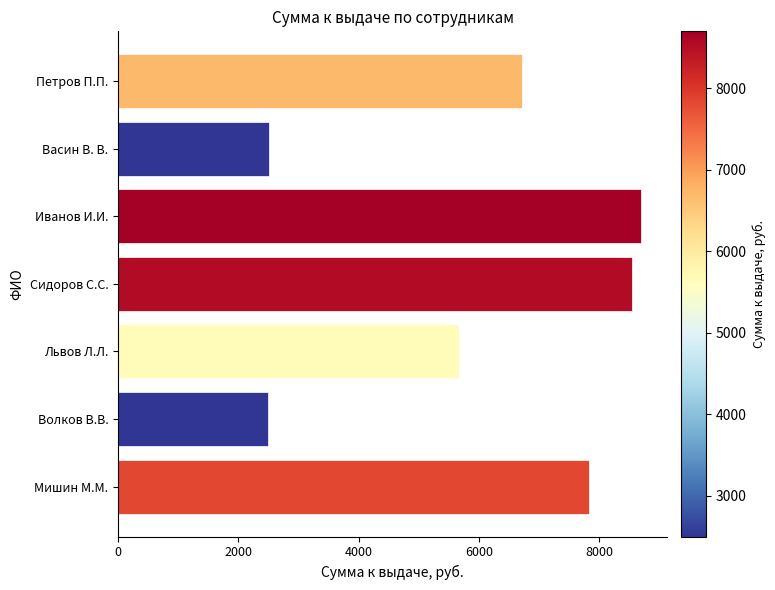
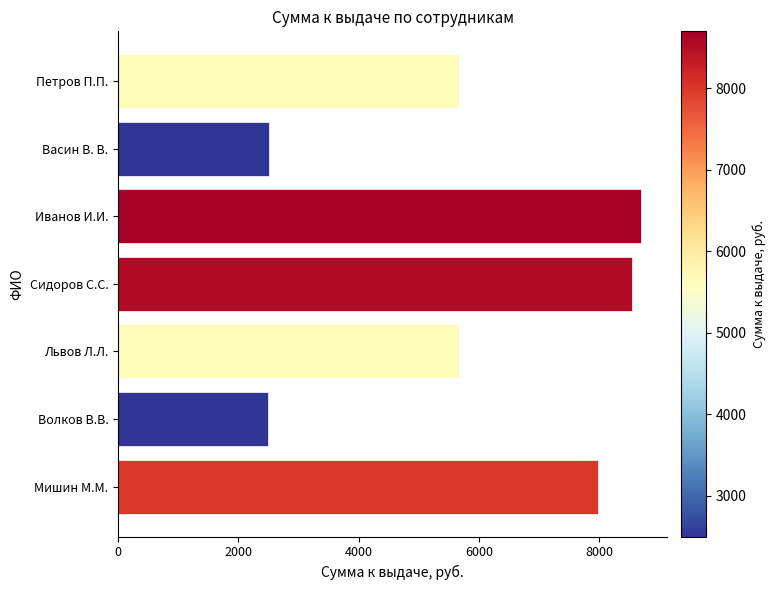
Петров П.П.: 6700 -> 5700
Мишин М.М.: 7800 -> 8000
